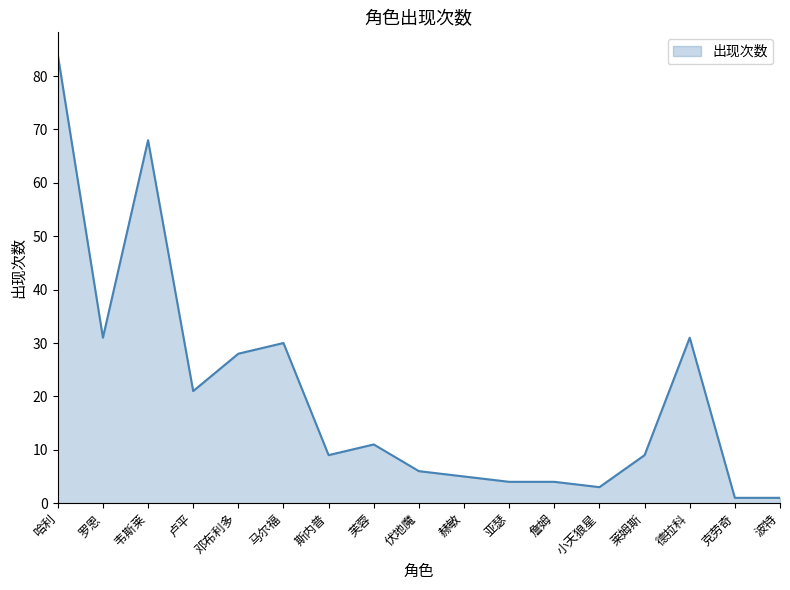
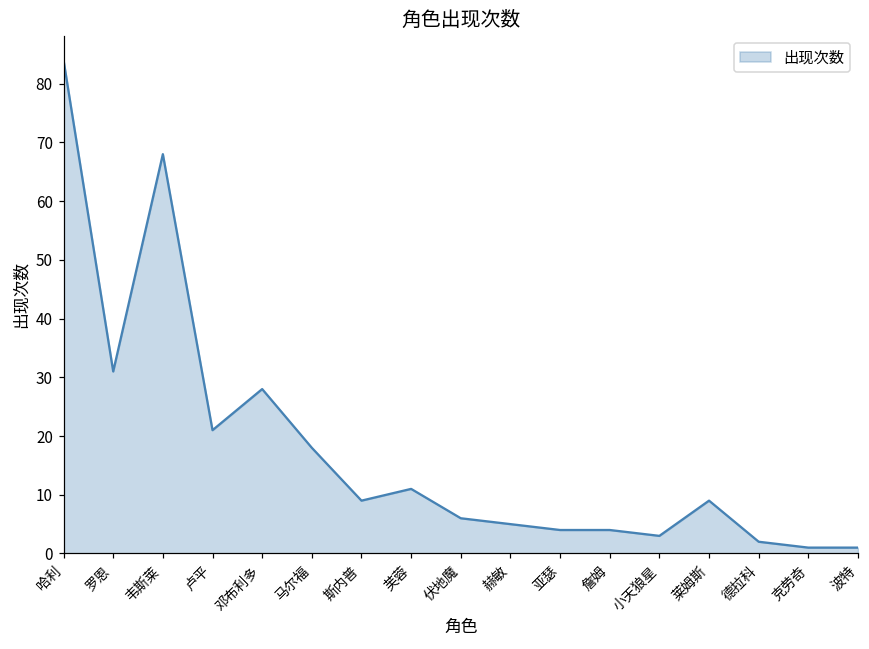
马尔福: 30 -> 18
德拉科: 31 -> 2
